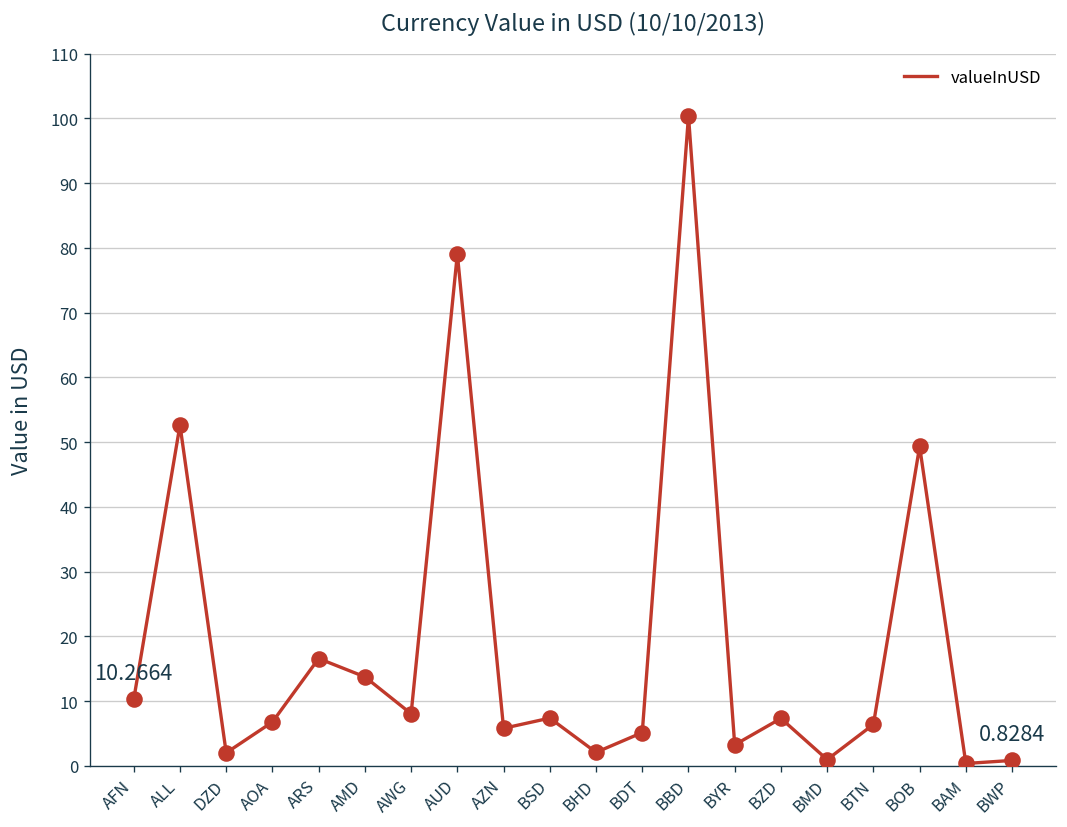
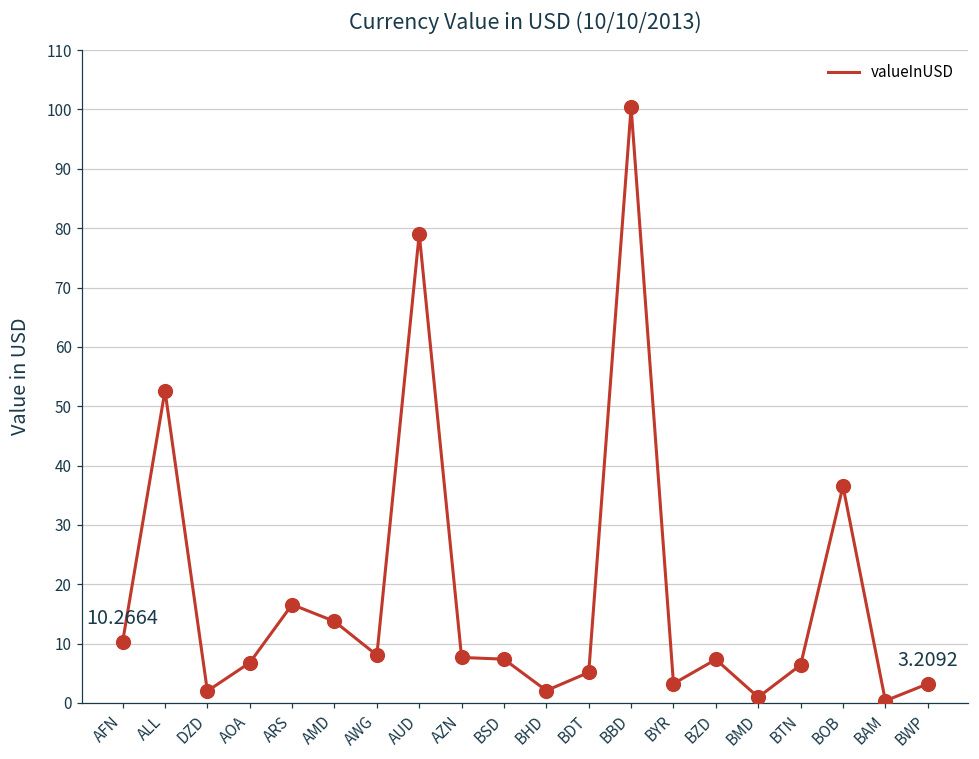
AZN: 6 -> 8
BOB: 49 -> 37
BWP: 0.8284 -> 3.2092
